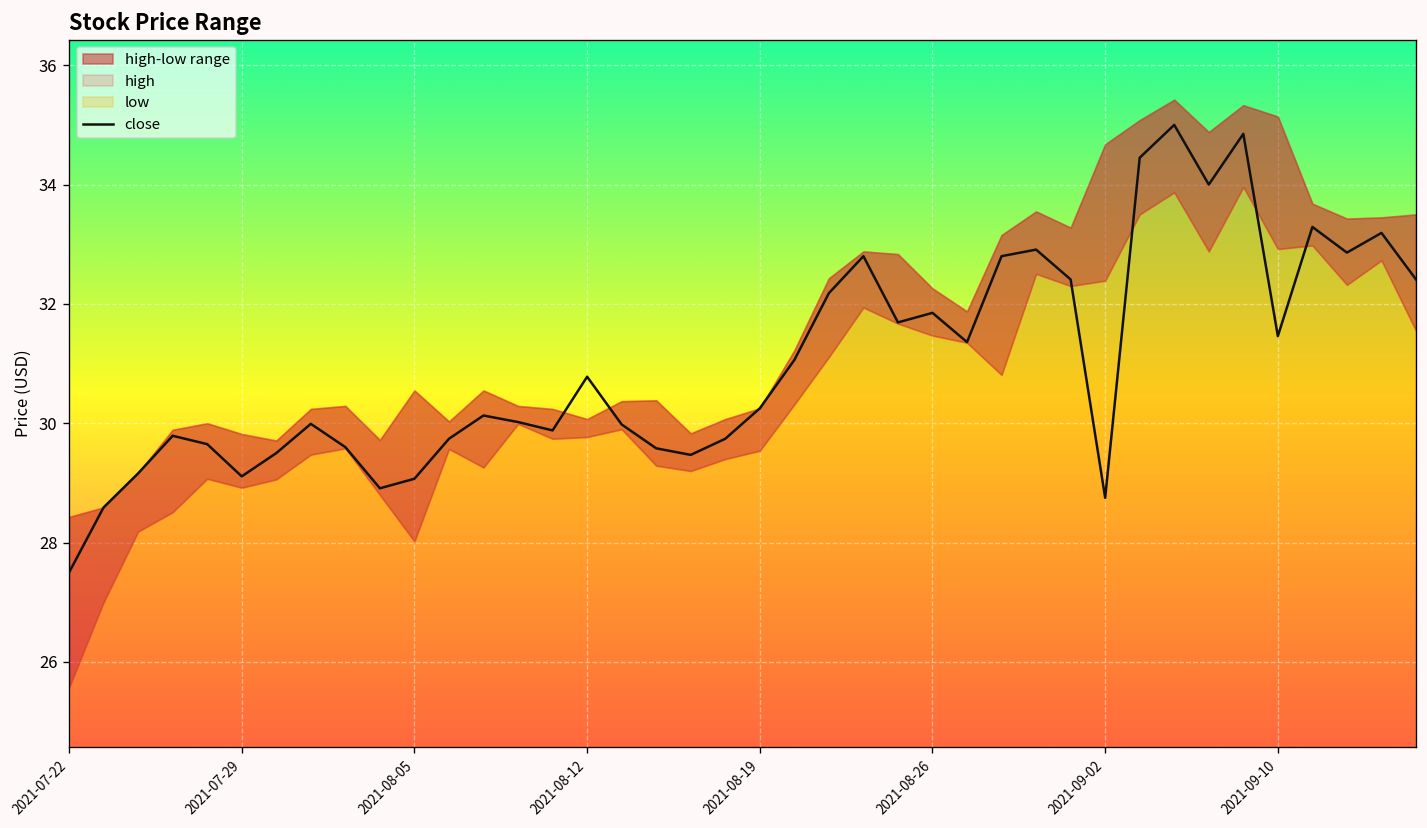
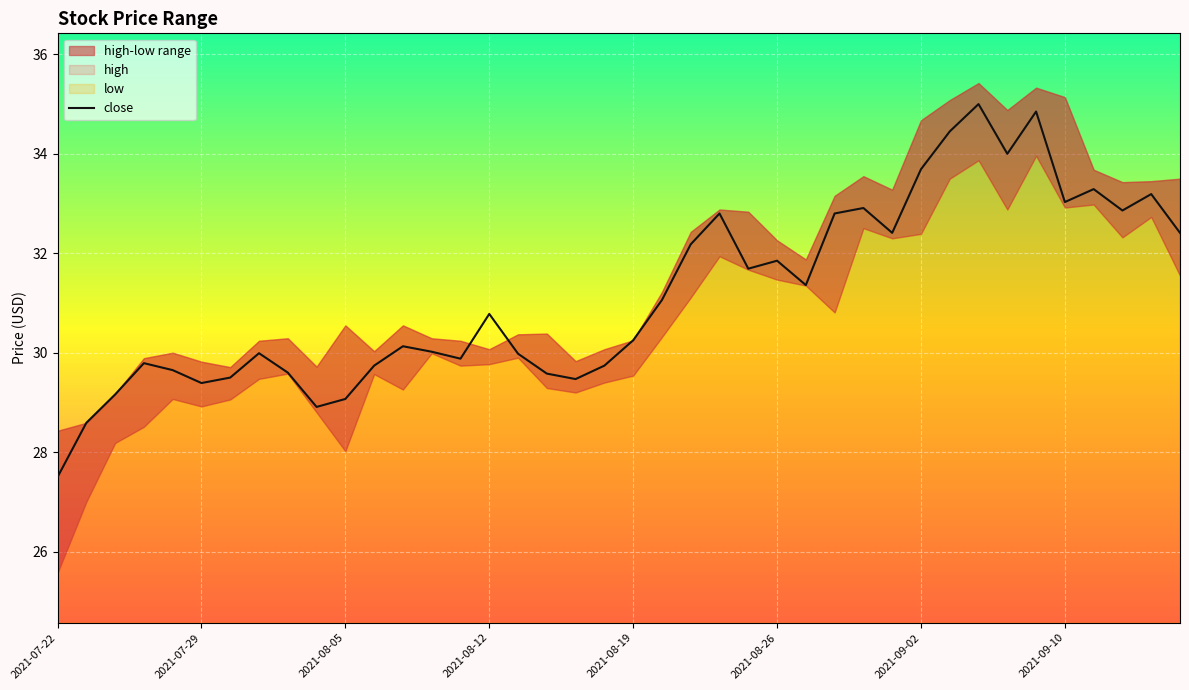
close, 2021-07-29: 29.1 -> 29.4
close, 2021-09-02: 28.8 -> 33.7
close, 2021-09-10: 31.5 -> 33.0
